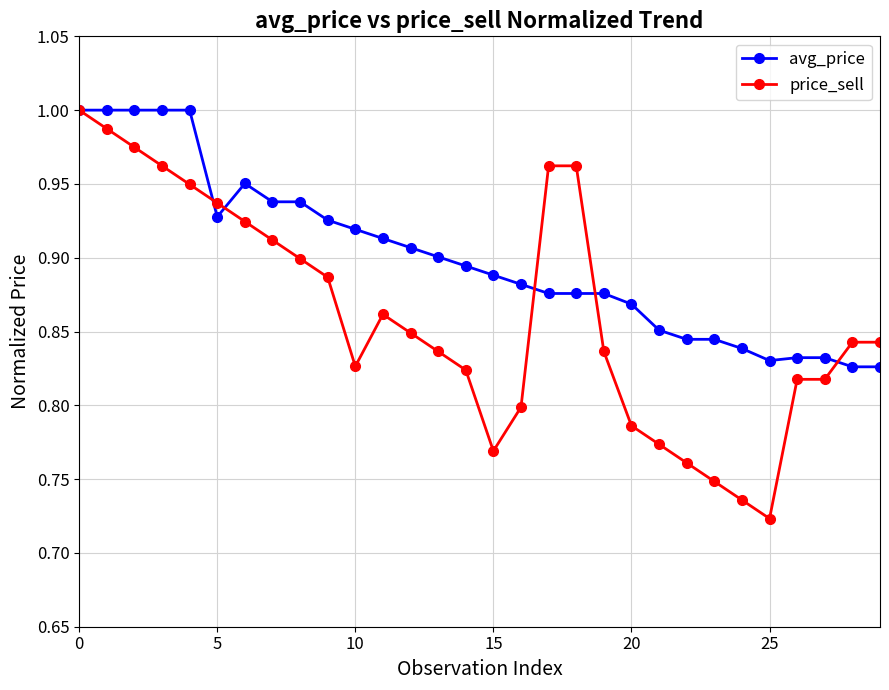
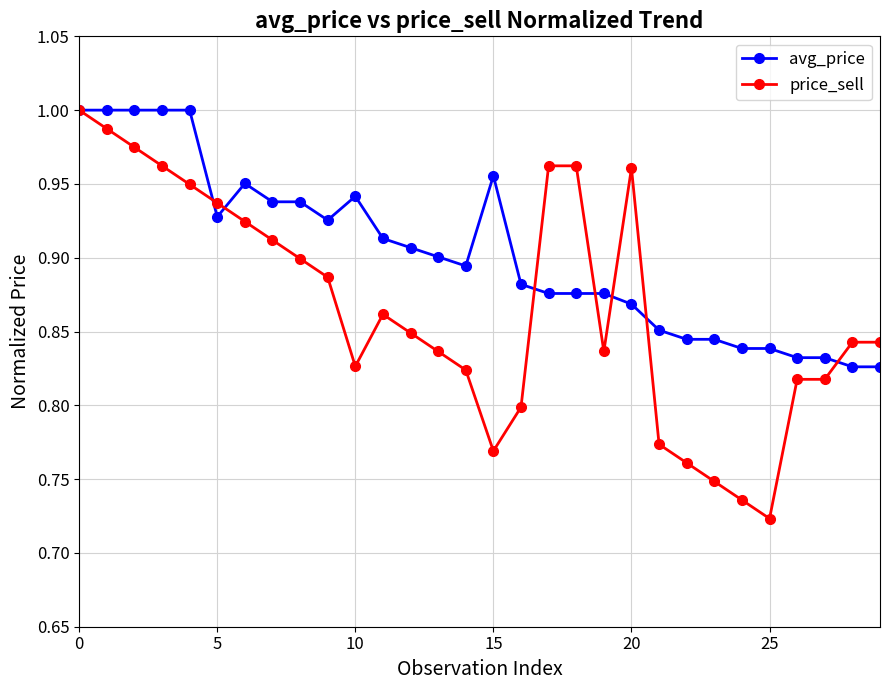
avg_price, 10: 0.919 -> 0.942
avg_price, 15: 0.888 -> 0.956
price_sell, 20: 0.786 -> 0.961
avg_price, 25: 0.830 -> 0.839
